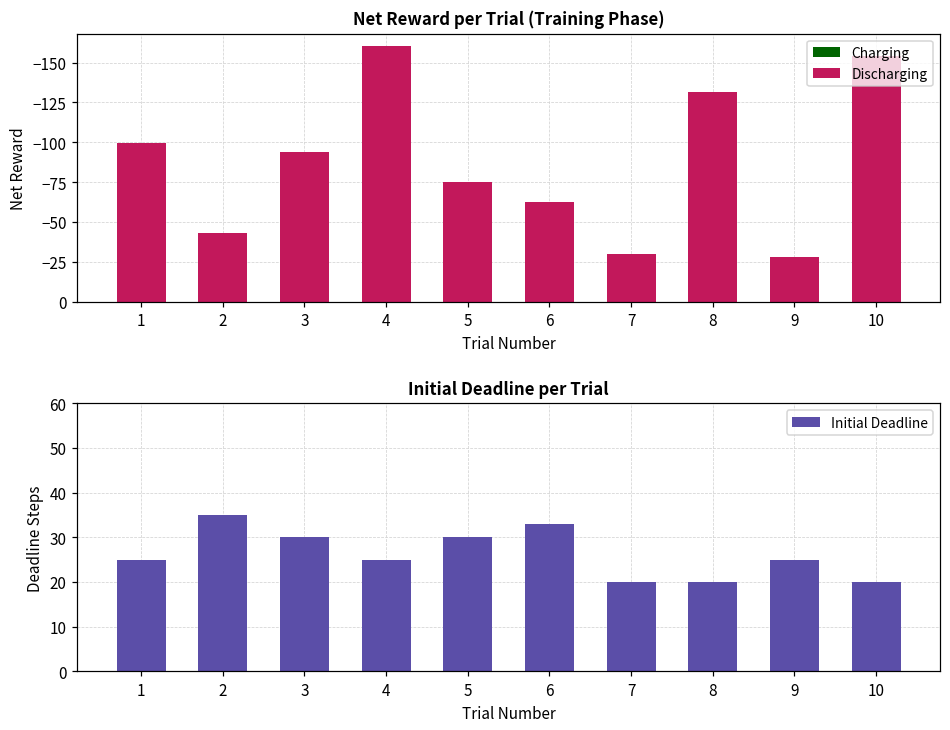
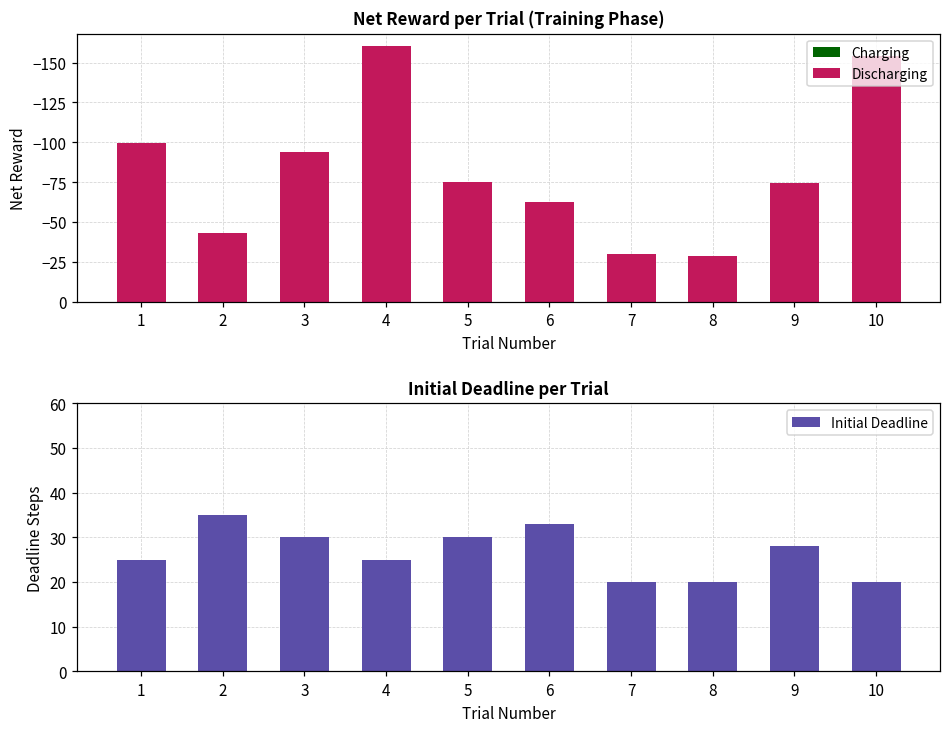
Net Reward per Trial (Training Phase), Discharging, 8: -132 -> -28
Net Reward per Trial (Training Phase), Discharging, 9: -28 -> -74
Initial Deadline per Trial, 9: 25 -> 28
